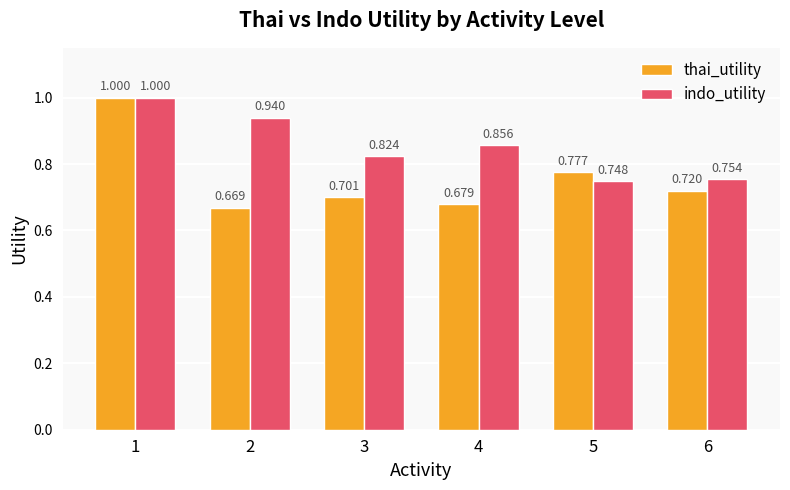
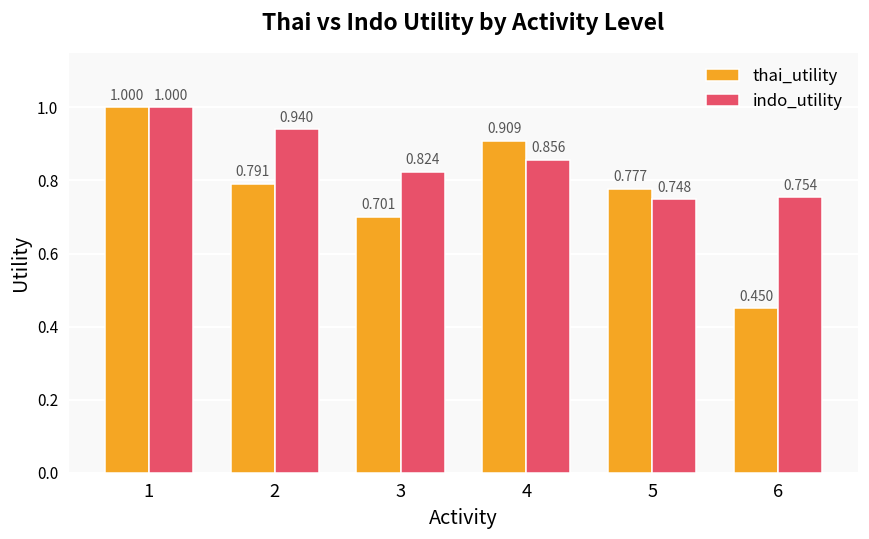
thai_utility, 2: 0.669 -> 0.791
thai_utility, 4: 0.679 -> 0.909
thai_utility, 6: 0.720 -> 0.450
